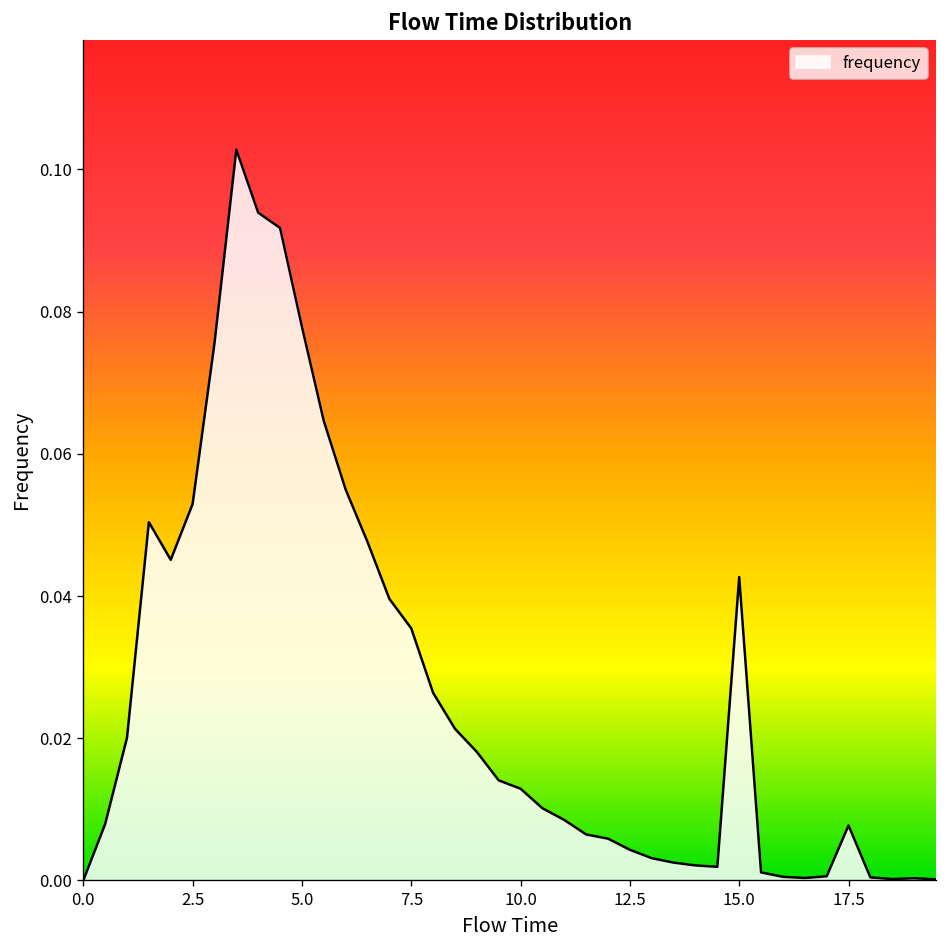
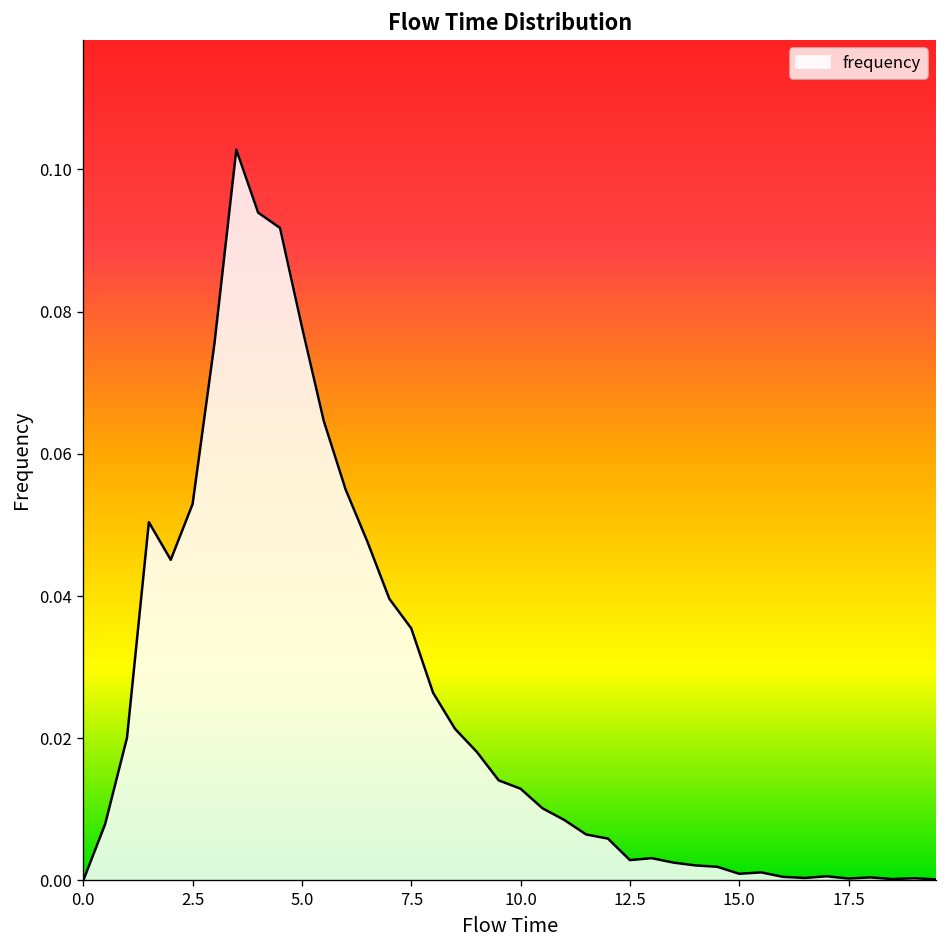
12.5: 0.004 -> 0.003
15.0: 0.043 -> 0.001
17.5: 0.008 -> 0.000
